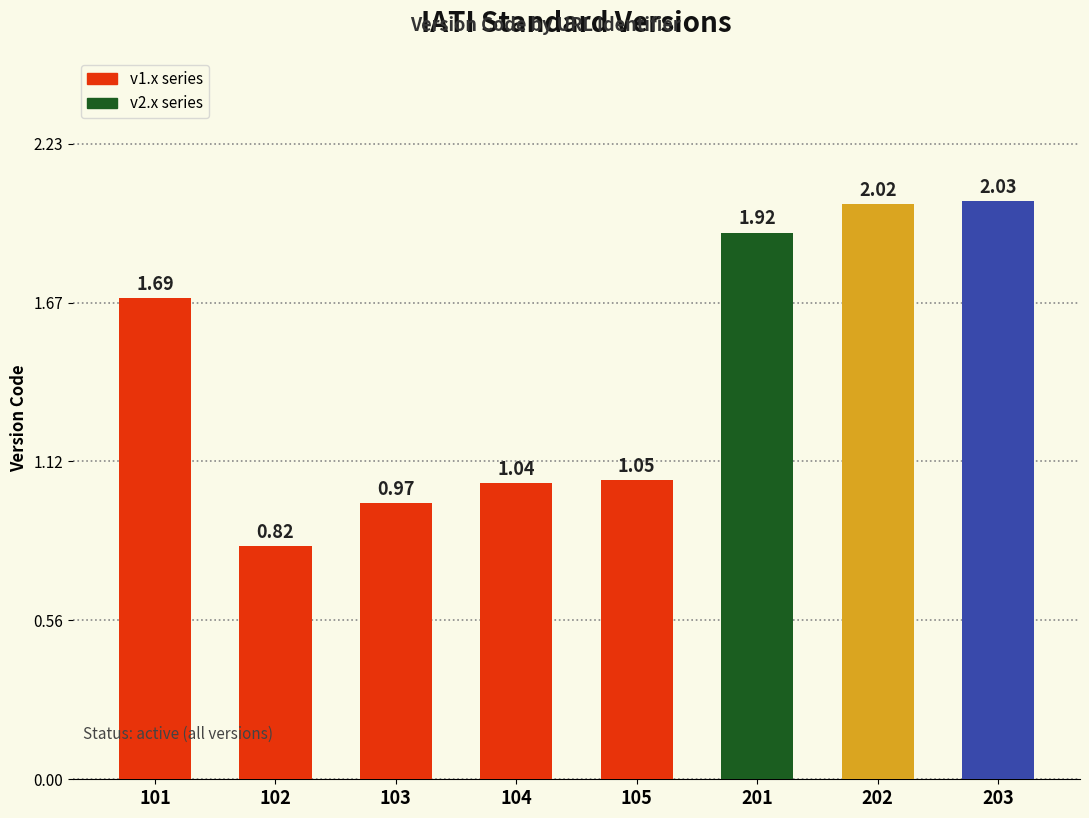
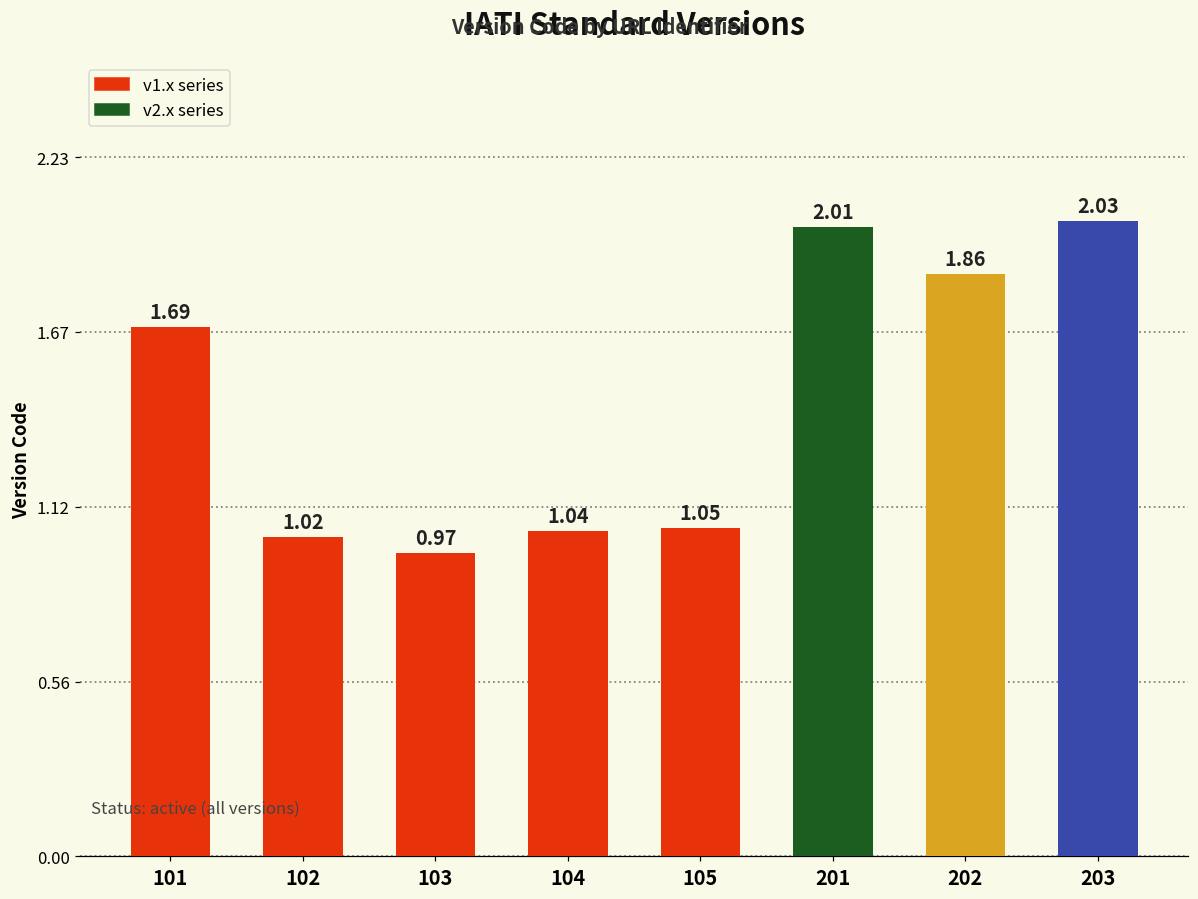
102: 0.82 -> 1.02
201: 1.92 -> 2.01
202: 2.02 -> 1.86
